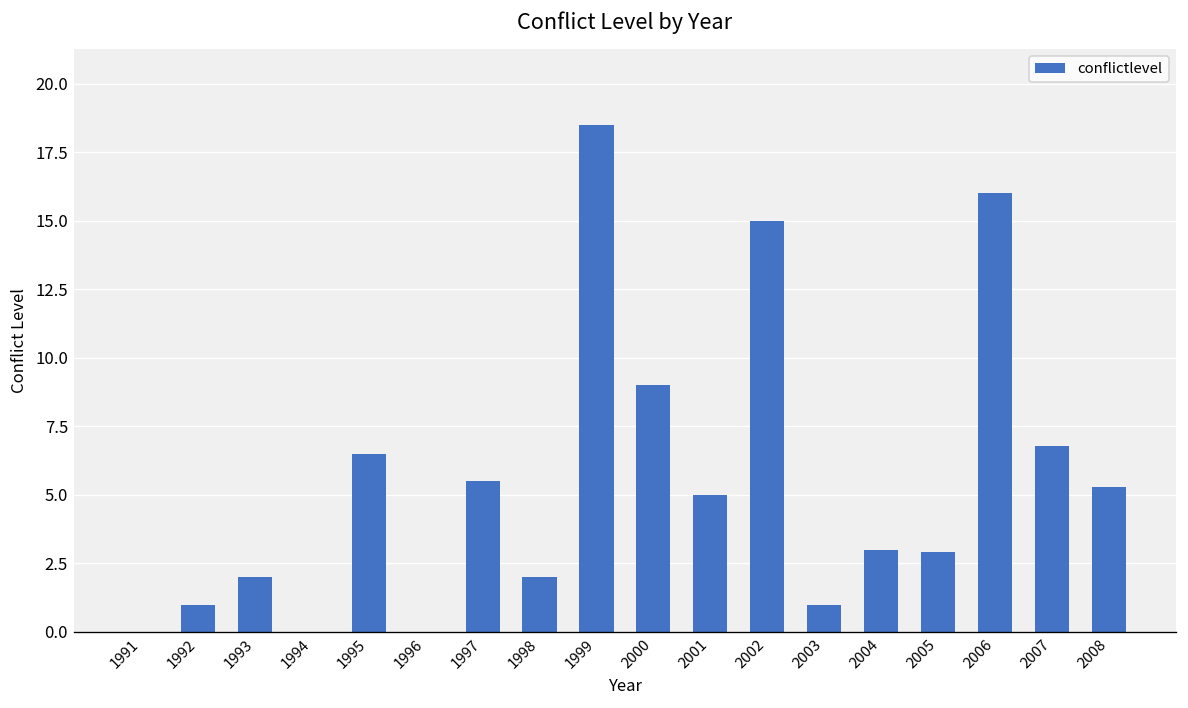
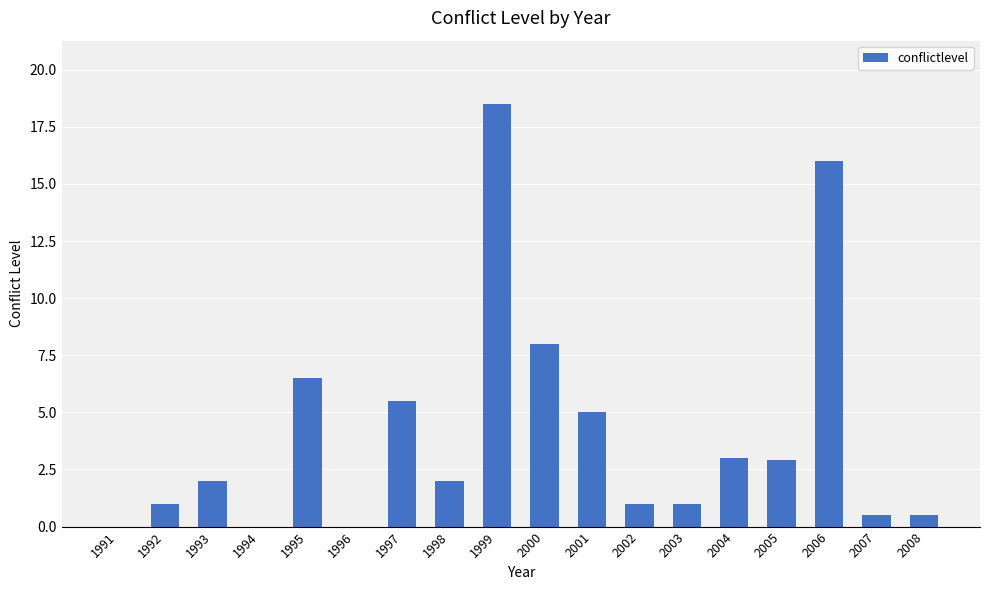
2000: 9 -> 8
2002: 15 -> 1
2007: 6.8 -> 0.5
2008: 5.3 -> 0.5
